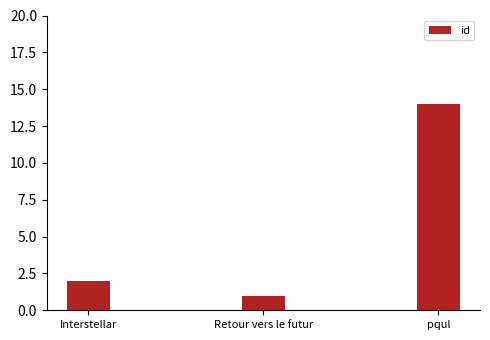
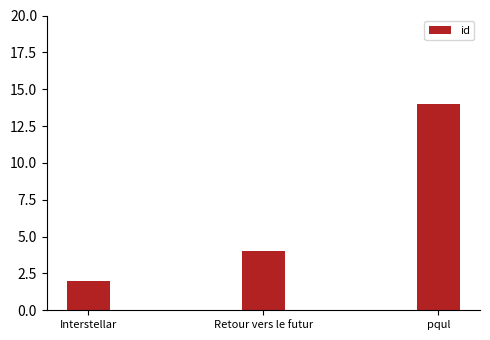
Retour vers le futur: 1 -> 4
